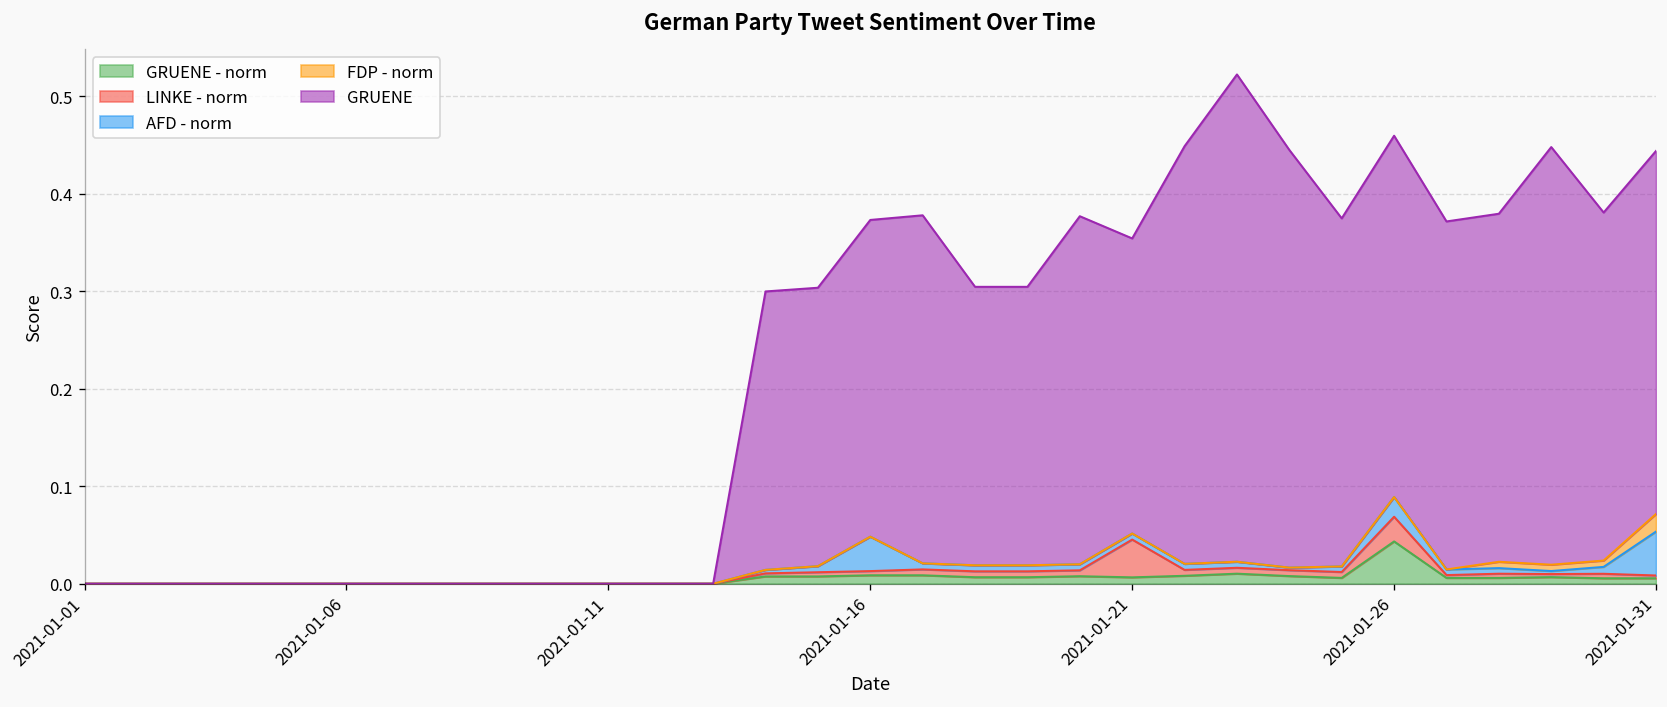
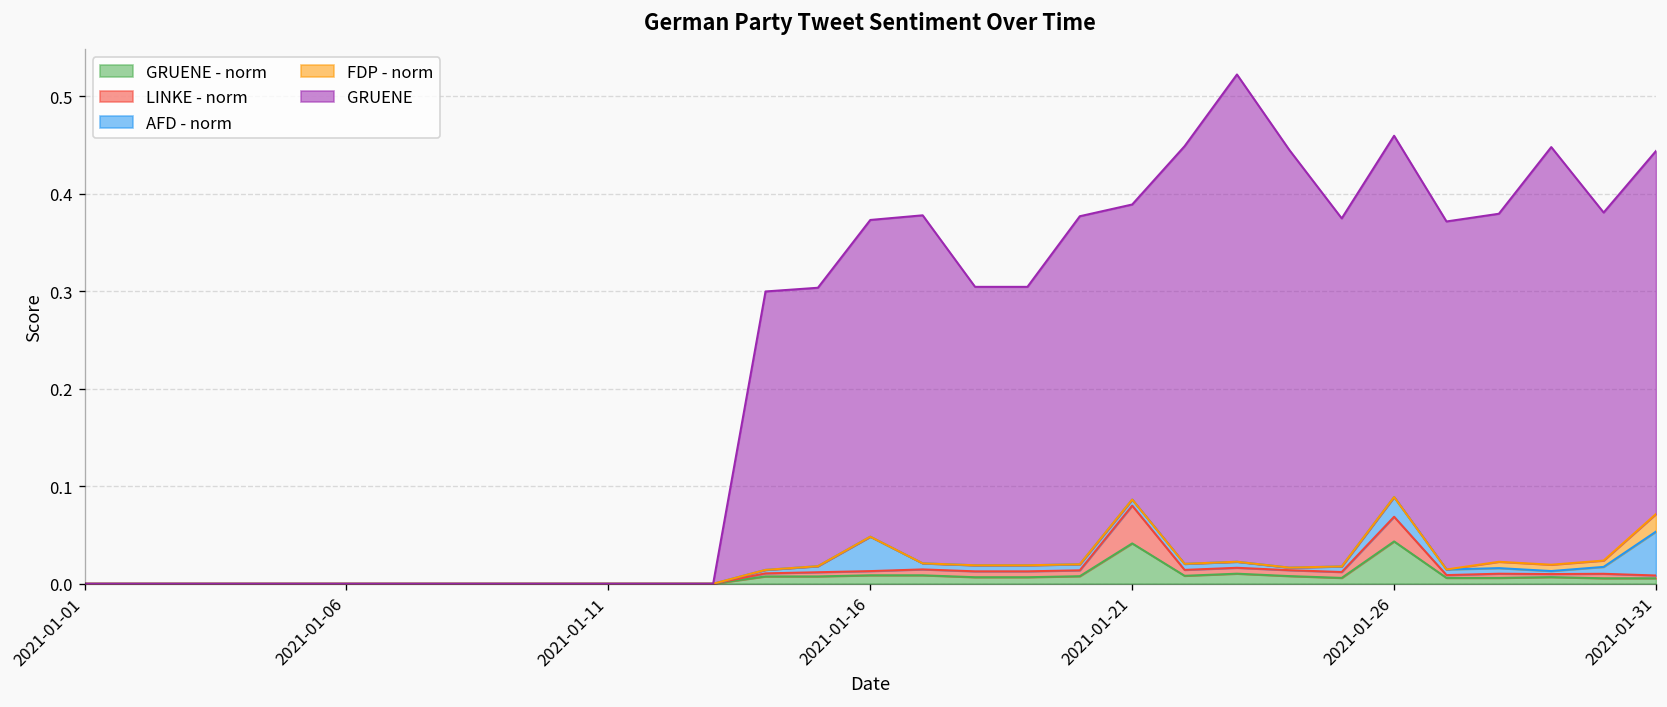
GRUENE - norm, 2021-01-21: 0.01 -> 0.04
